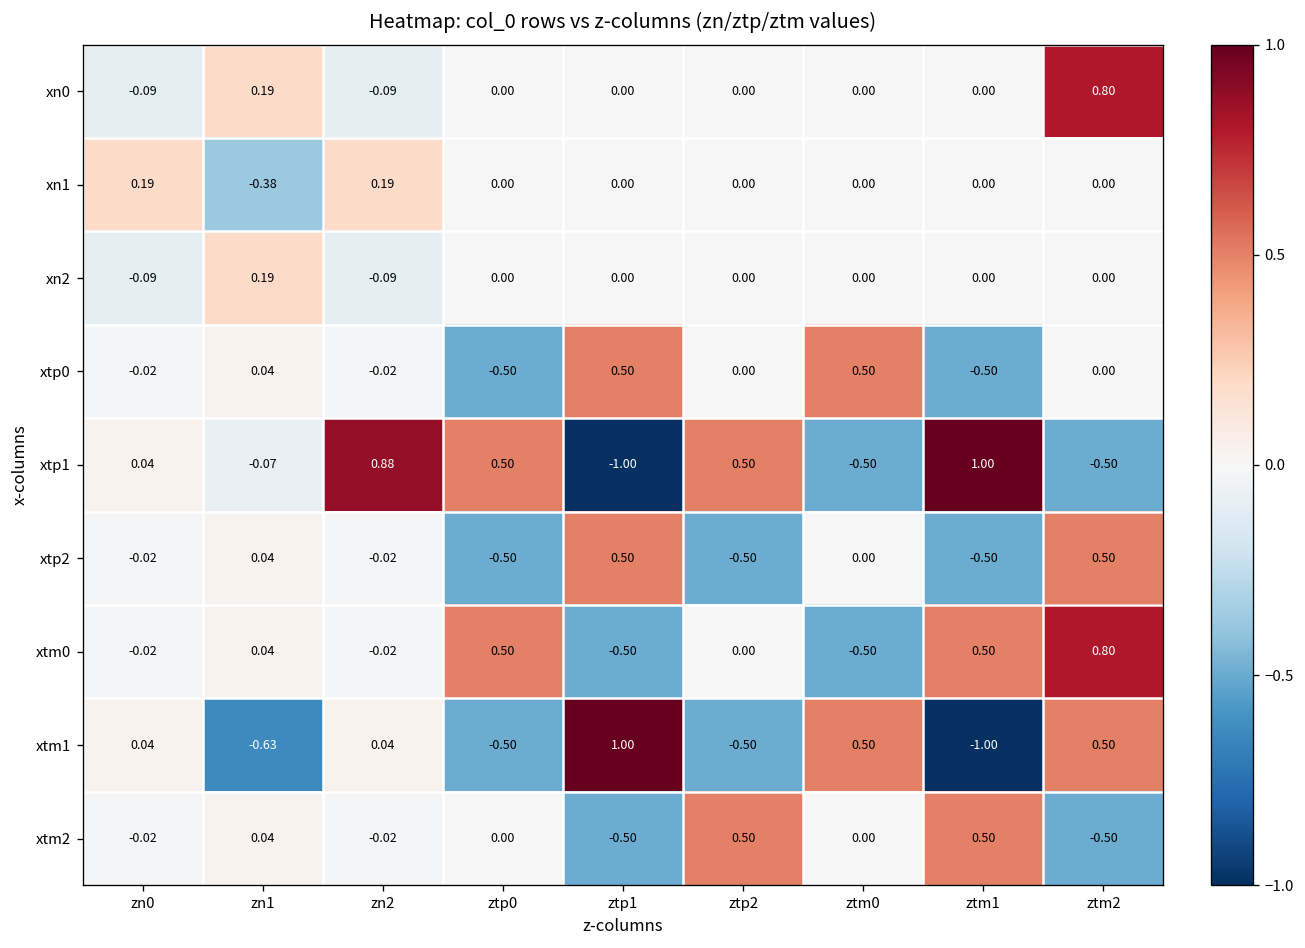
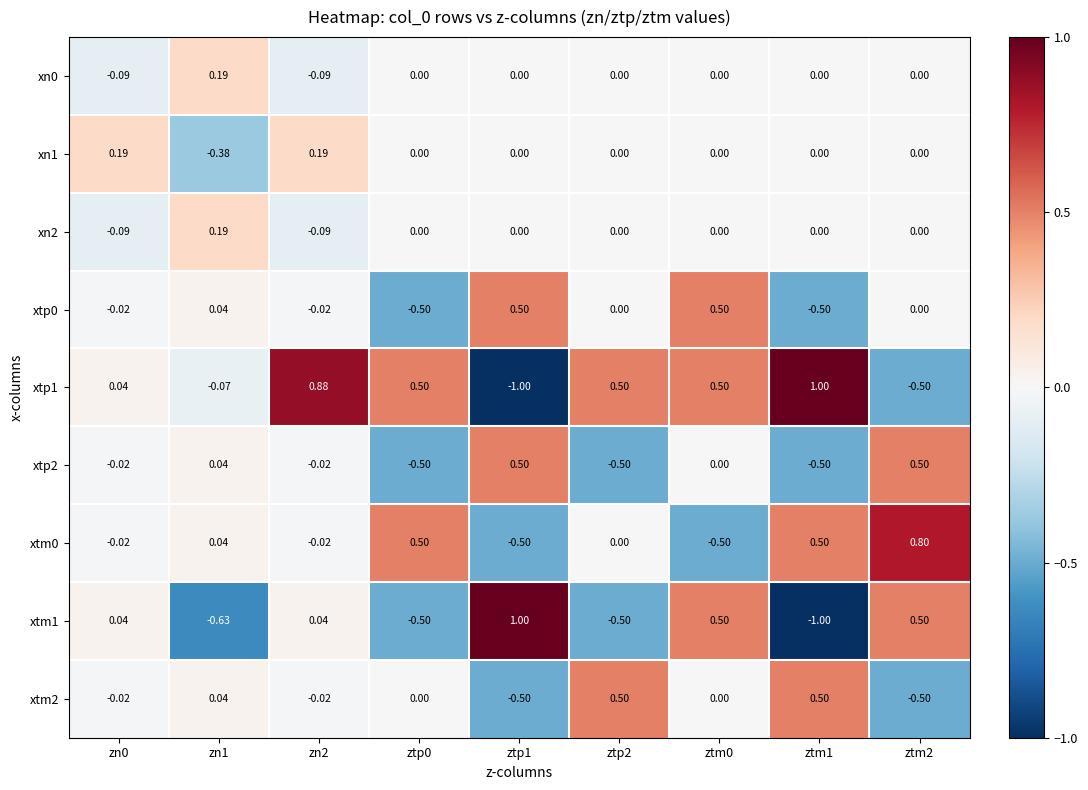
xn0, ztm2: 0.80 -> 0.00
xtp1, ztm0: -0.50 -> 0.50
